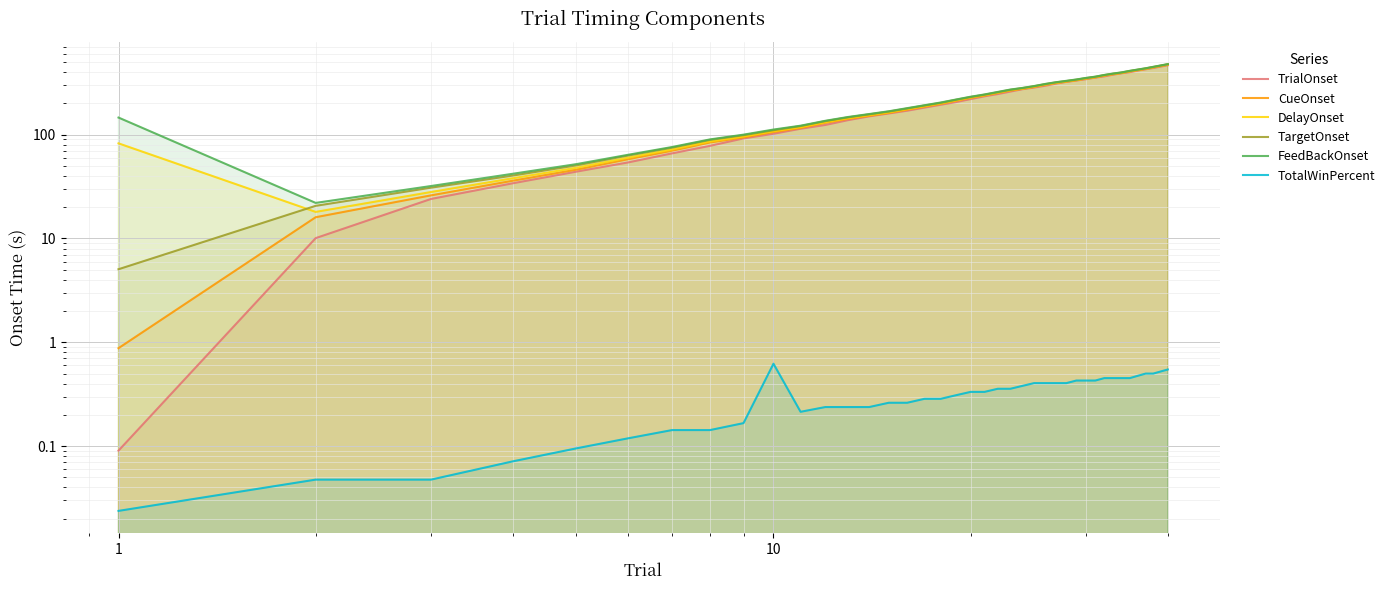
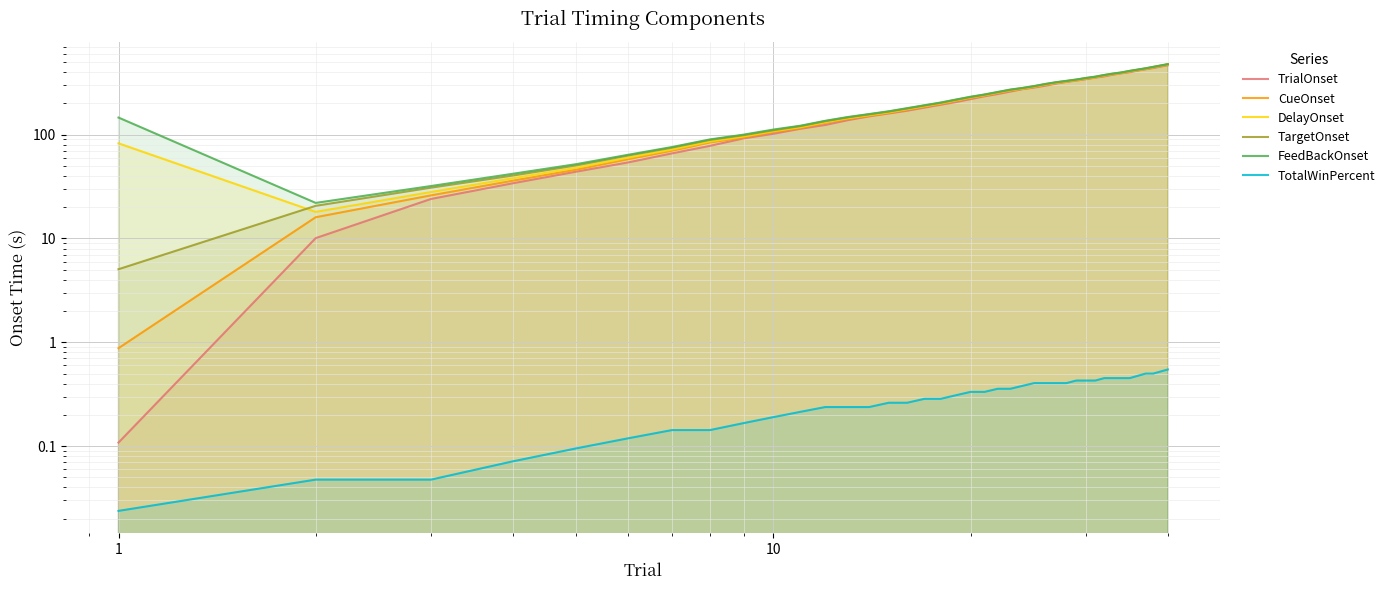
TrialOnset, 1: 0.09 -> 0.11
TotalWinPercent, 10: 0.6 -> 0.19
